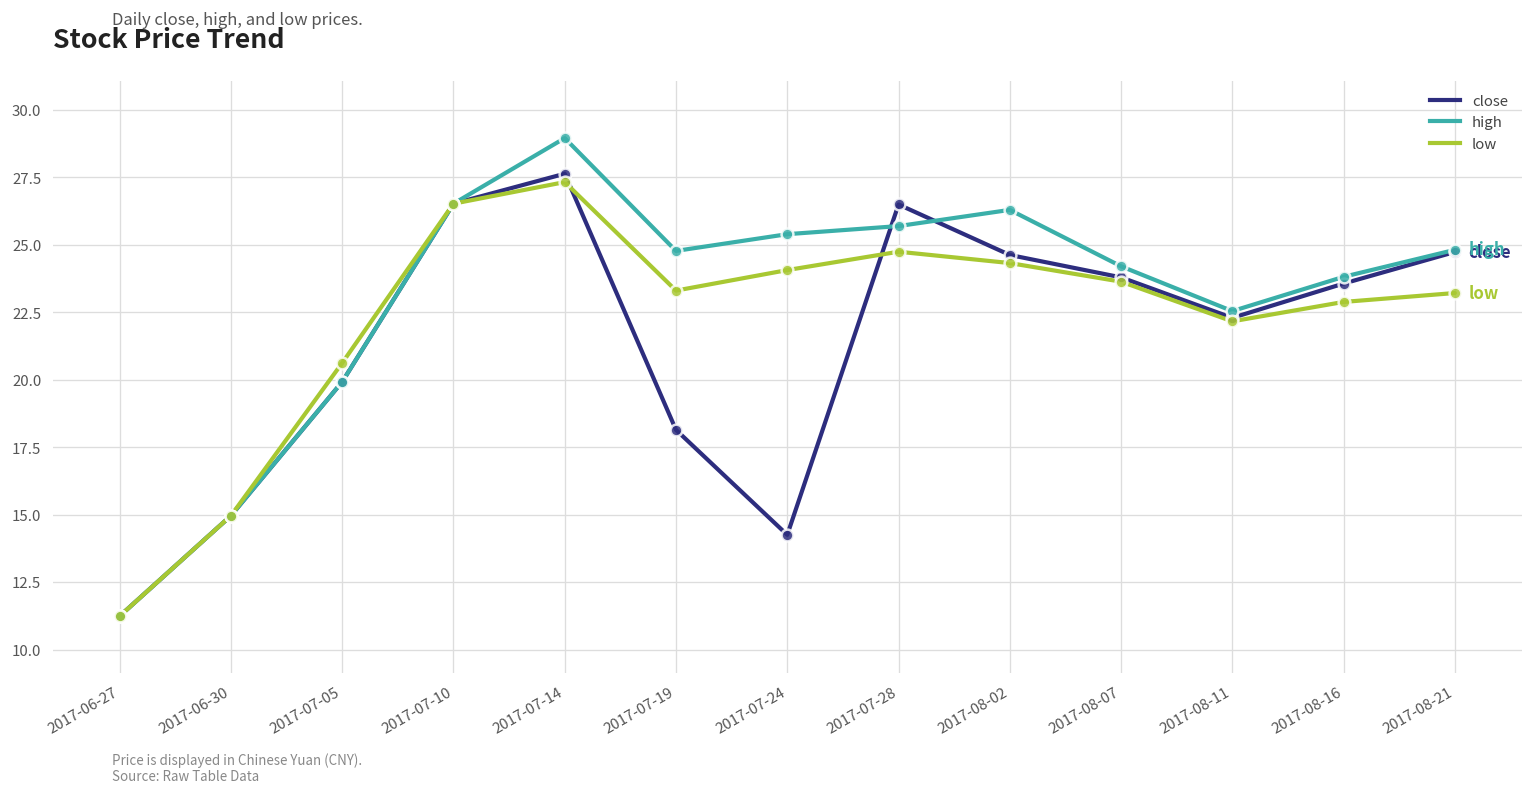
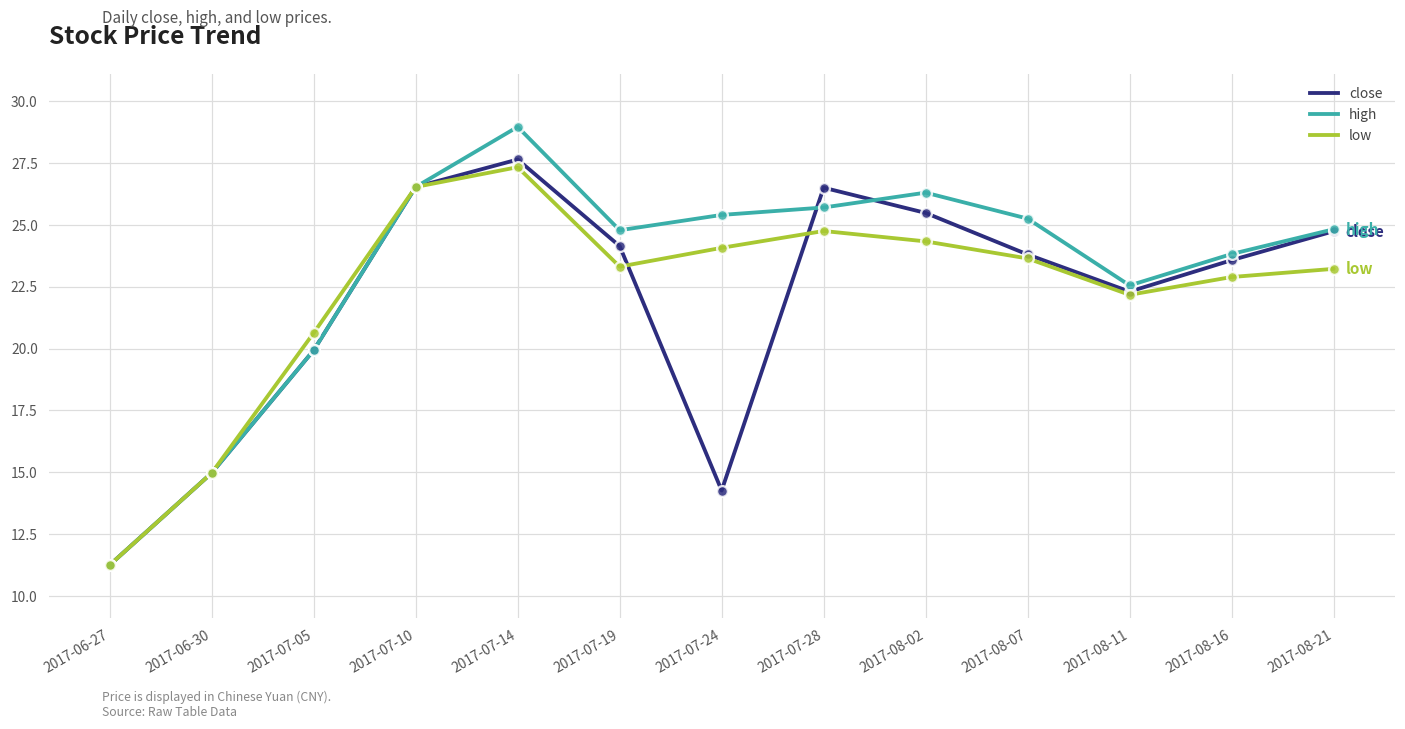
close, 2017-07-19: 18.2 -> 24.1
close, 2017-08-02: 24.6 -> 25.5
high, 2017-08-07: 24.2 -> 25.3
